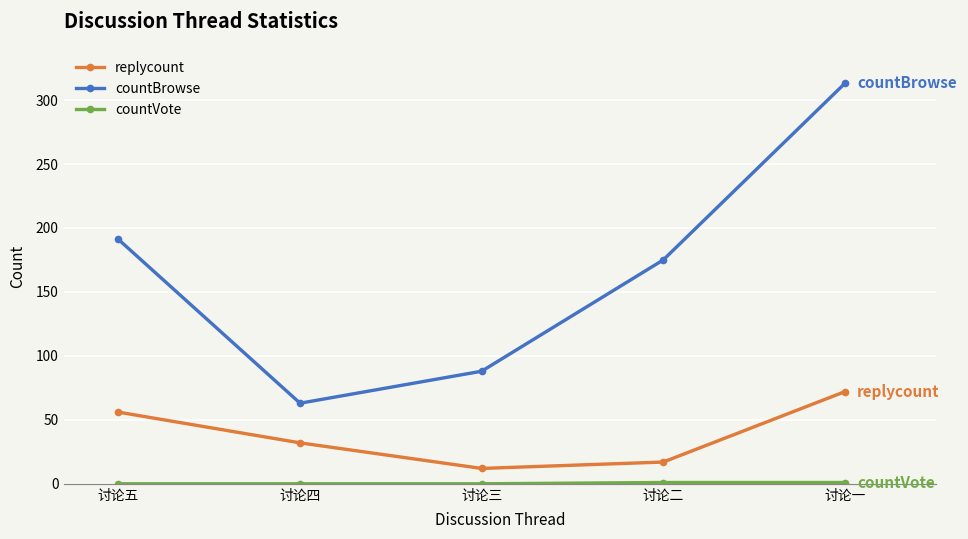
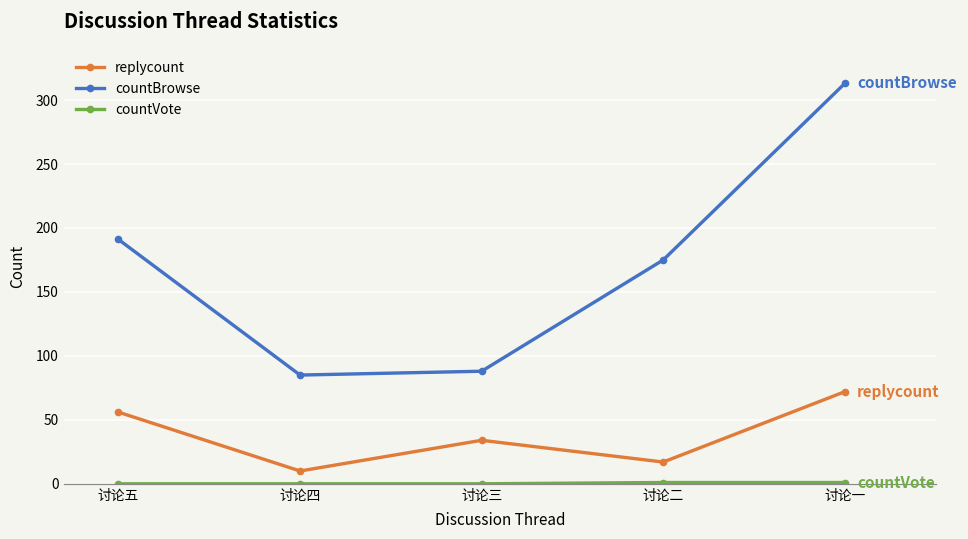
replycount, 讨论四: 32 -> 10
countBrowse, 讨论四: 63 -> 85
replycount, 讨论三: 12 -> 34
